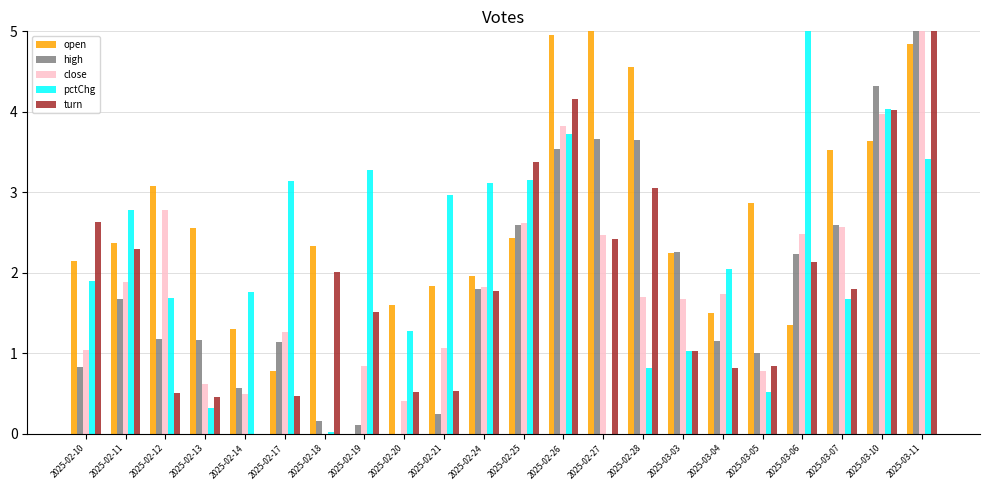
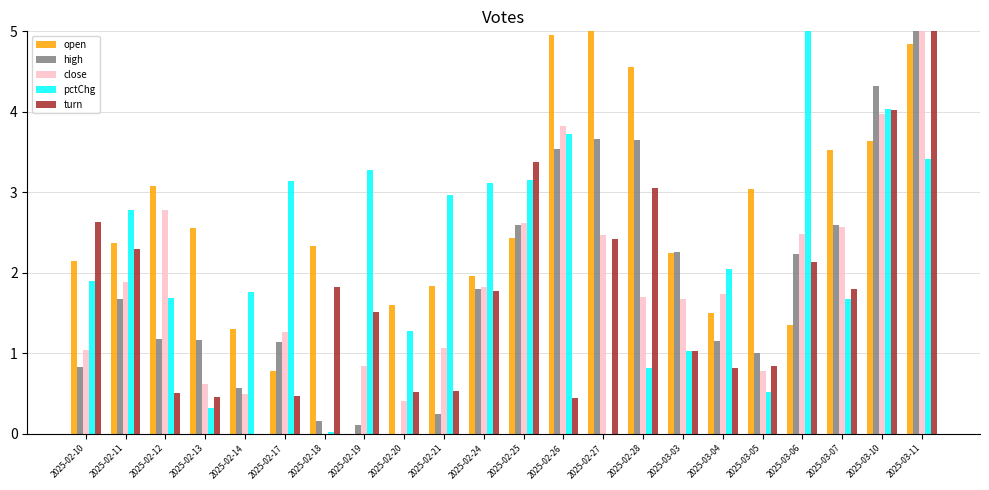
turn, 2025-02-18: 2.0 -> 1.8
turn, 2025-02-26: 4.2 -> 0.4
open, 2025-03-05: 2.9 -> 3.0
